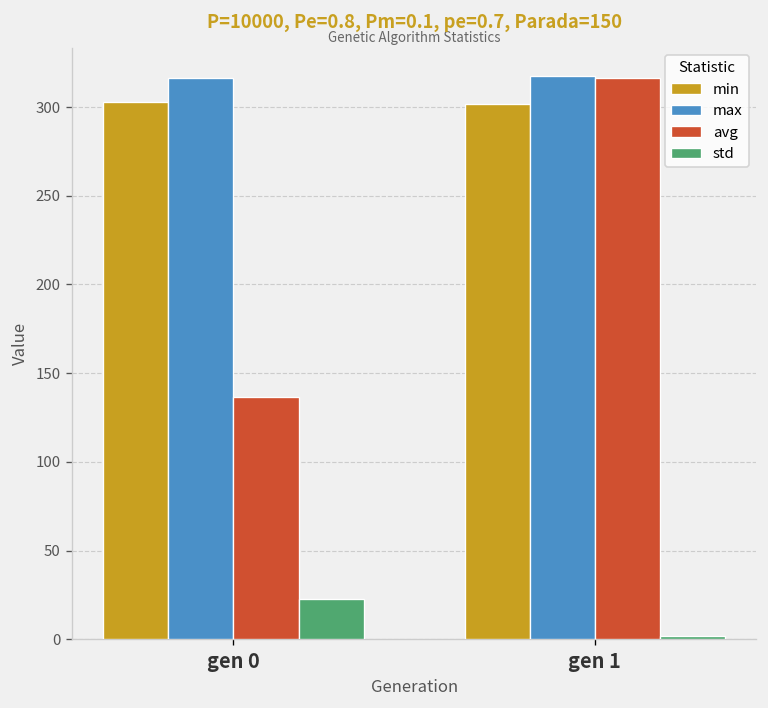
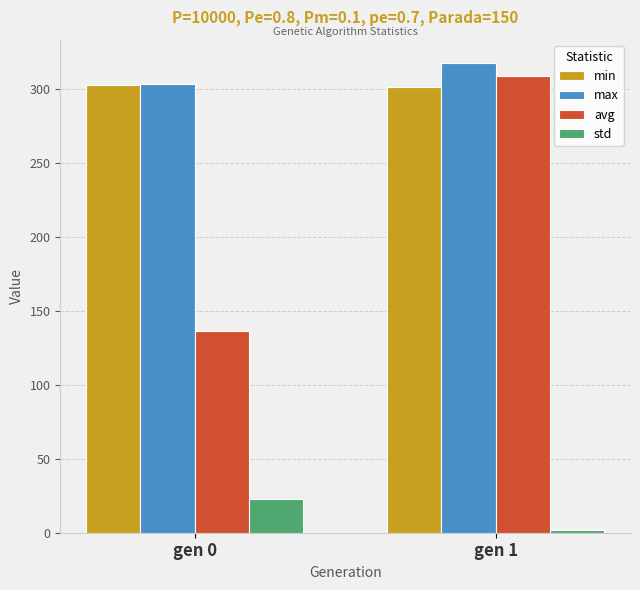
max, gen 0: 316 -> 304
avg, gen 1: 316 -> 309
